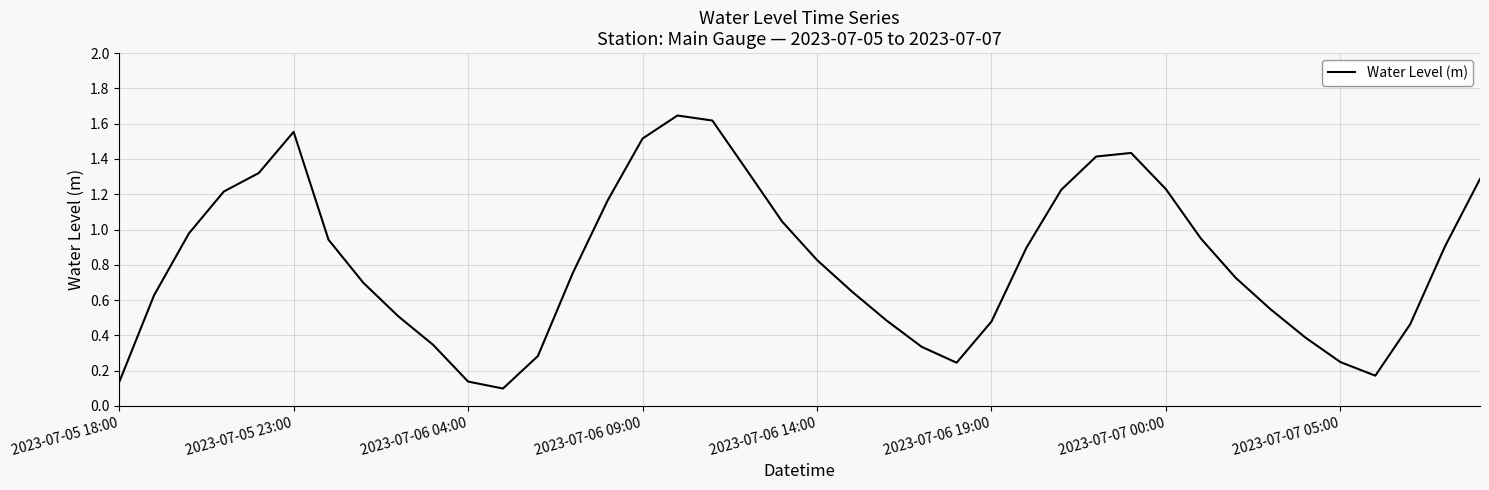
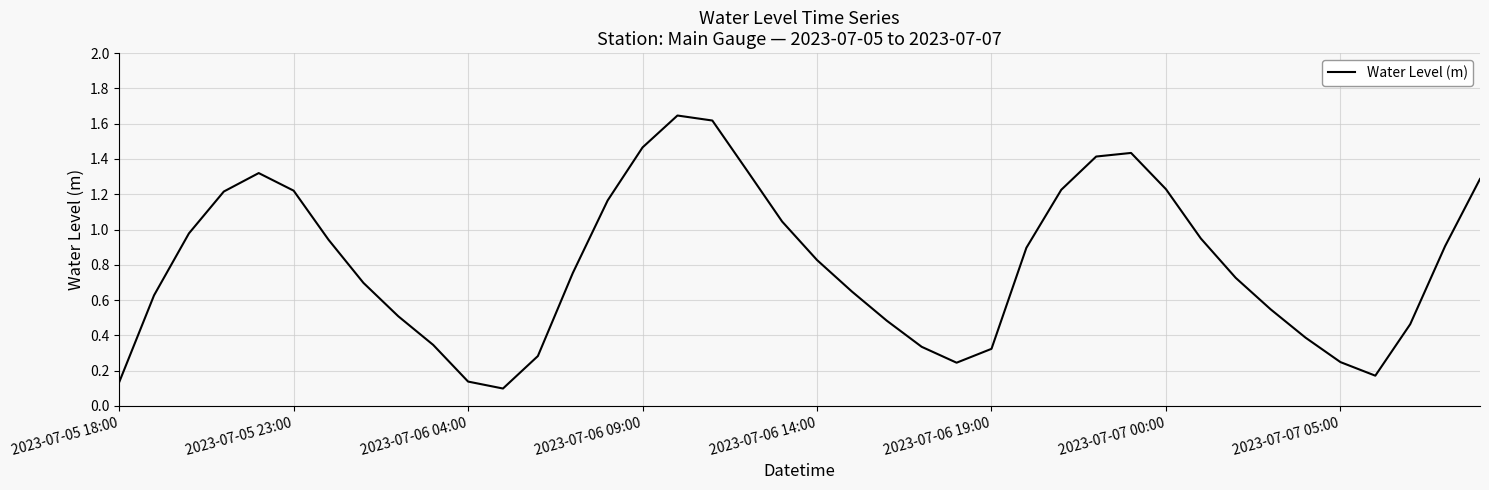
2023-07-05 23:00: 1.55 -> 1.22
2023-07-06 09:00: 1.52 -> 1.47
2023-07-06 19:00: 0.48 -> 0.32
